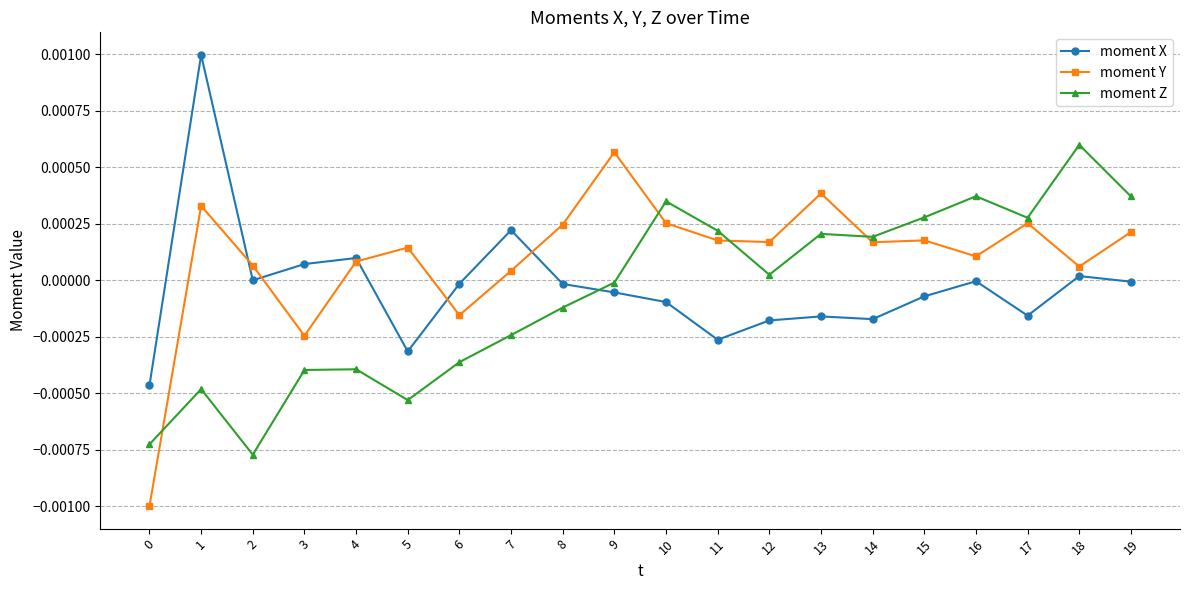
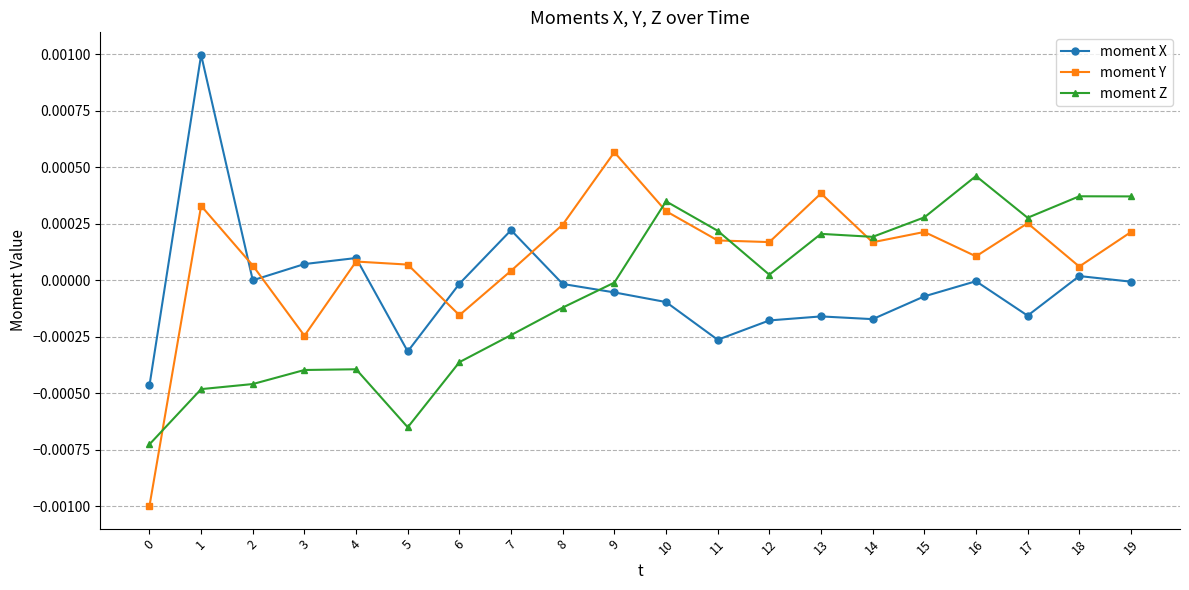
moment Z, 2: -0.00077 -> -0.00046
moment Y, 5: 0.00014 -> 0.00007
moment Z, 5: -0.00053 -> -0.00065
moment Y, 10: 0.00025 -> 0.00031
moment Y, 15: 0.00018 -> 0.00021
moment Z, 16: 0.00037 -> 0.00046
moment Z, 18: 0.00060 -> 0.00037
